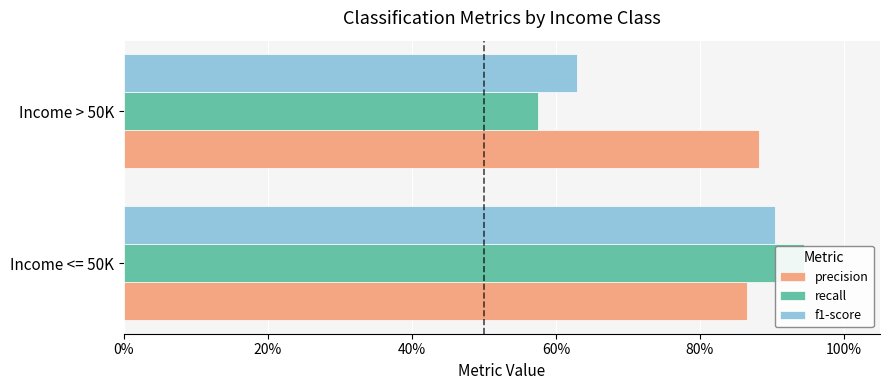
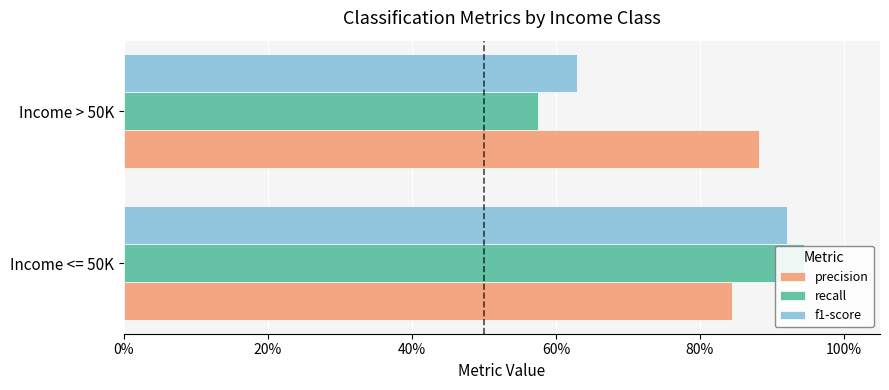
f1-score, Income <= 50K: 90% -> 92%
precision, Income <= 50K: 87% -> 84%
